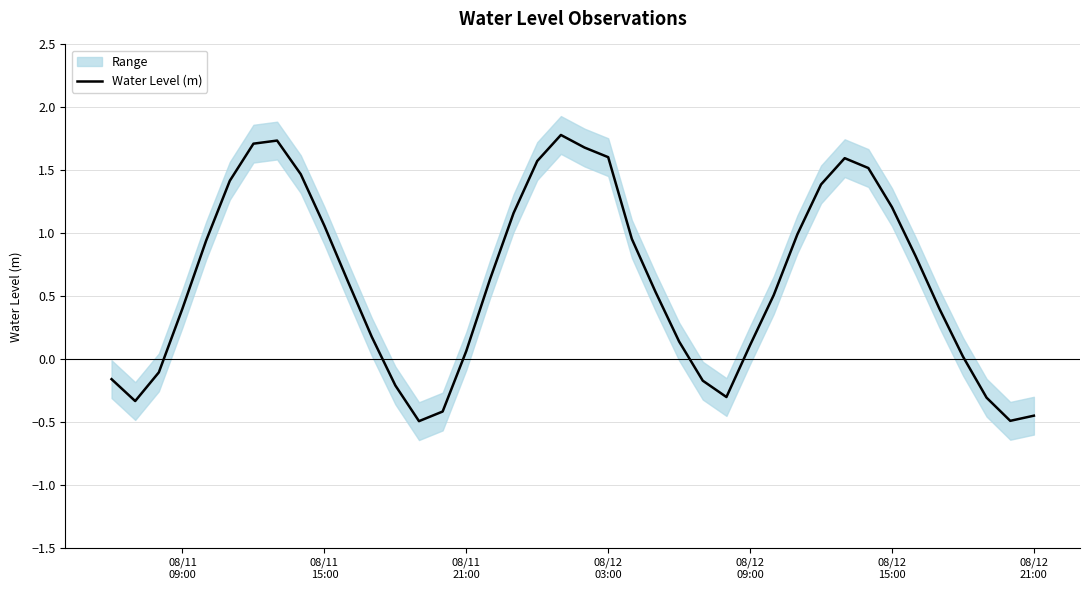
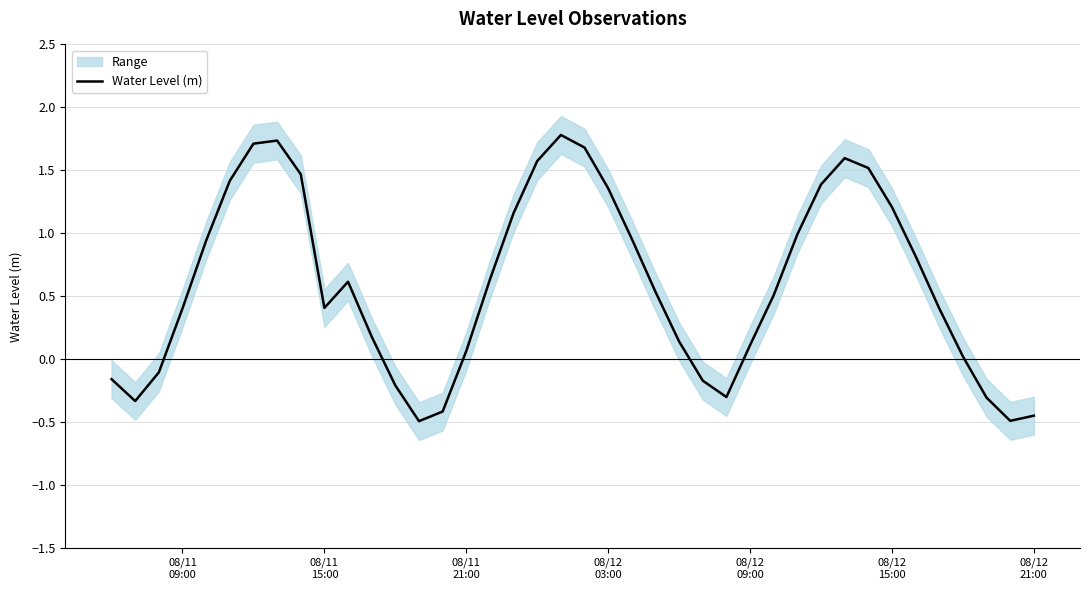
Water Level (m), 08/11 15:00: 1.06 -> 0.41
Water Level (m), 08/12 03:00: 1.60 -> 1.36
